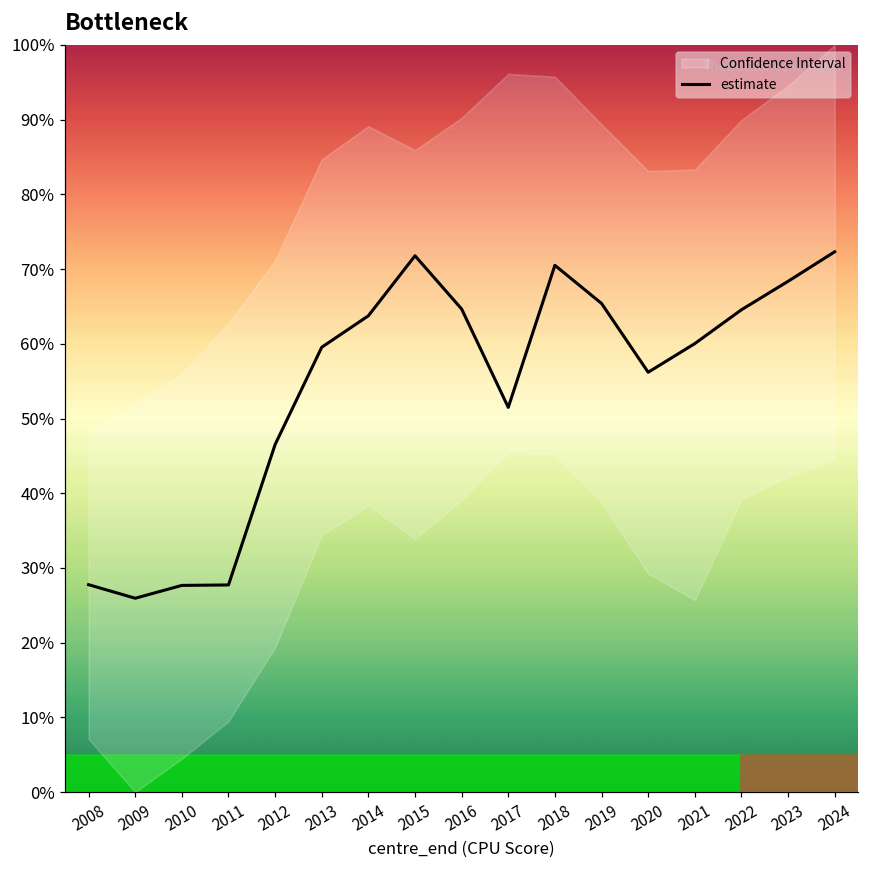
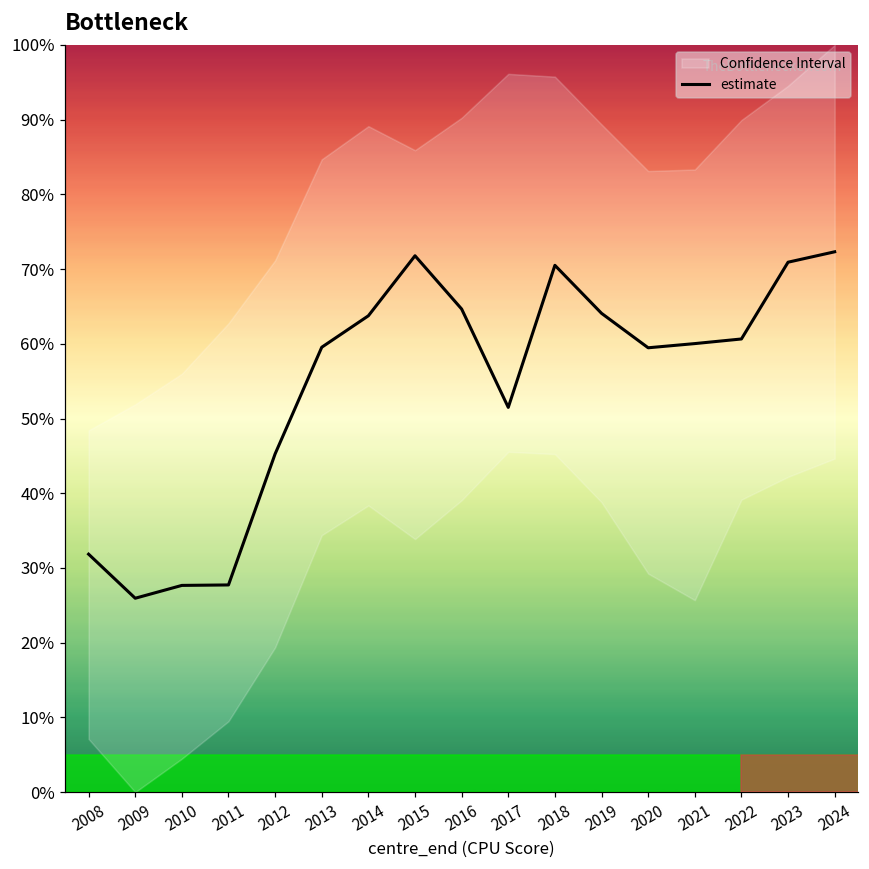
estimate, 2008: 28% -> 32%
estimate, 2012: 47% -> 45%
estimate, 2019: 65% -> 64%
estimate, 2020: 56% -> 59%
estimate, 2022: 65% -> 61%
estimate, 2023: 68% -> 71%
